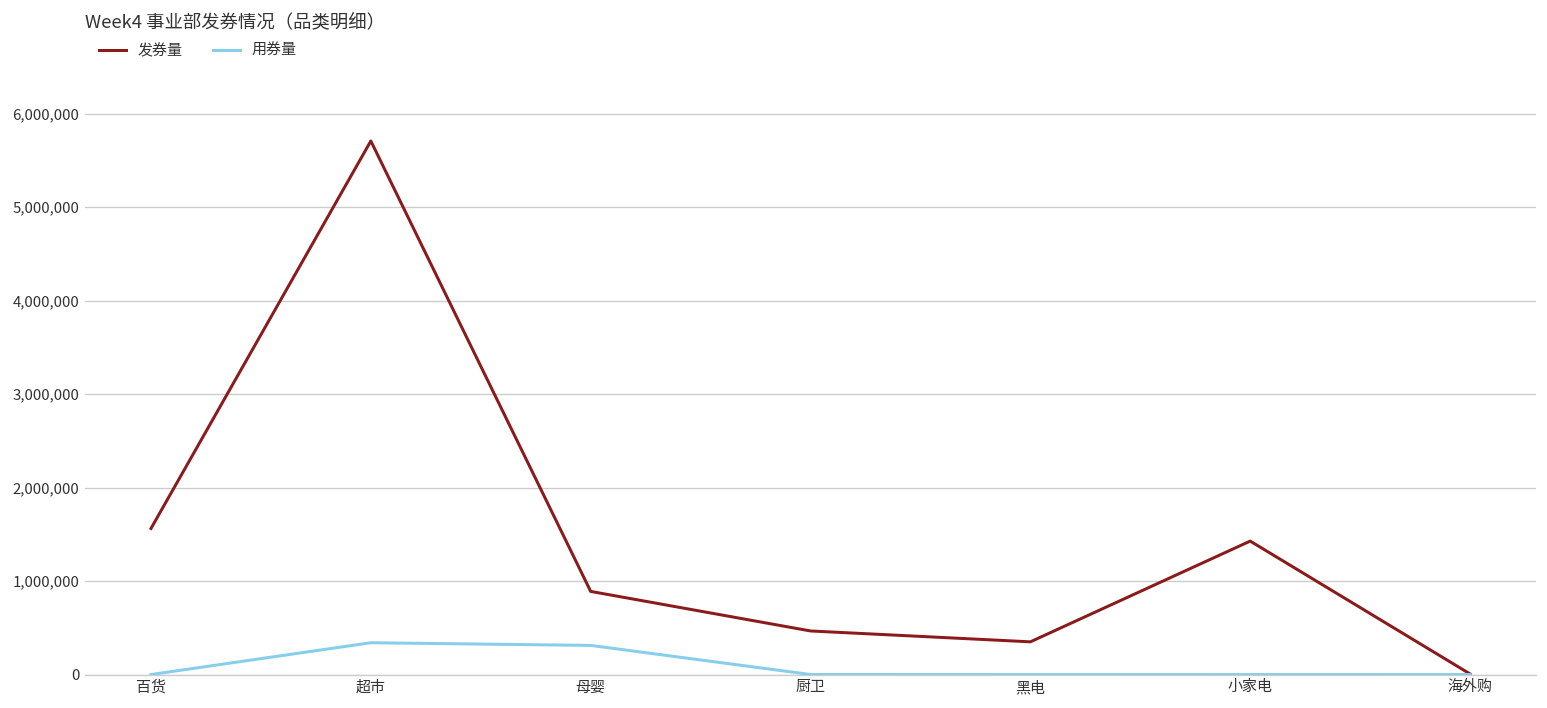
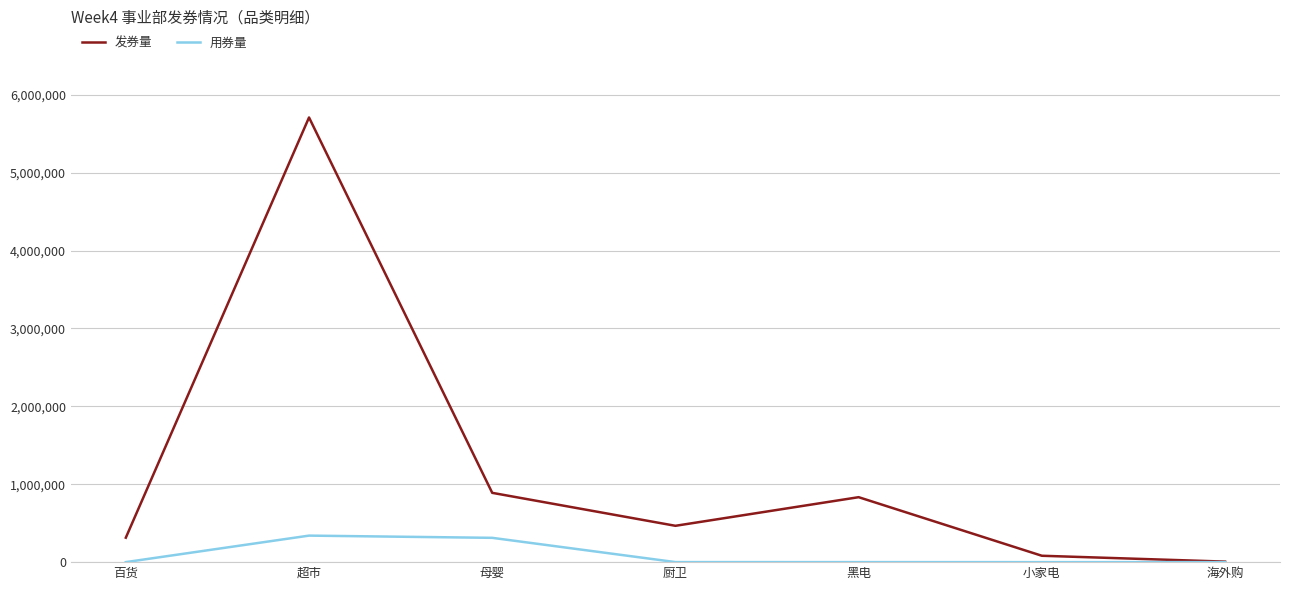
发券量, 百货: 1,600,000 -> 300,000
发券量, 黑电: 400,000 -> 800,000
发券量, 小家电: 1,400,000 -> 100,000
